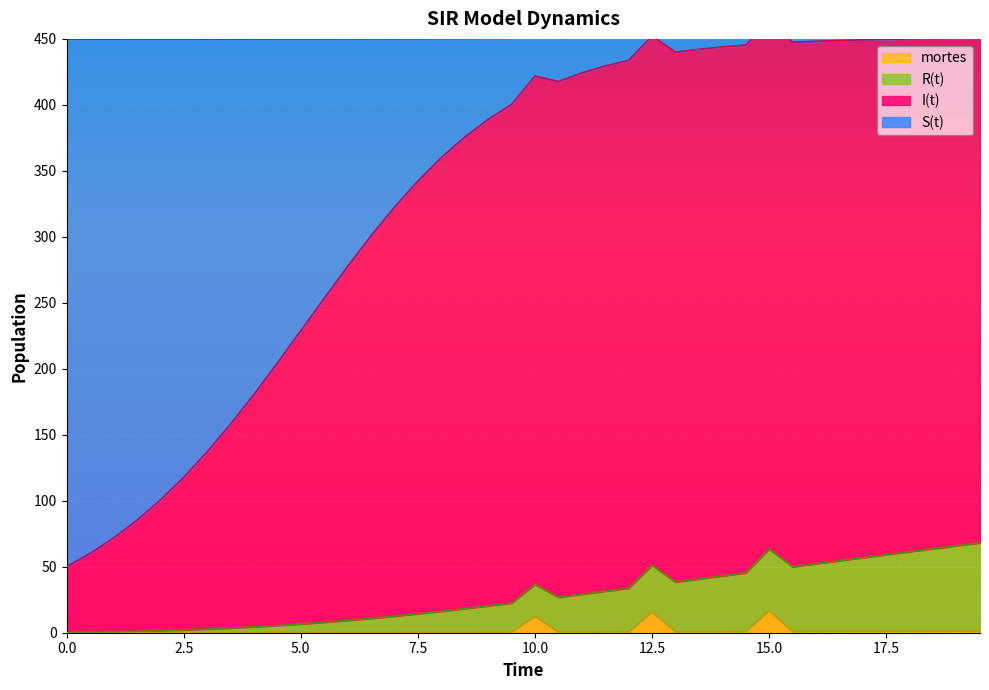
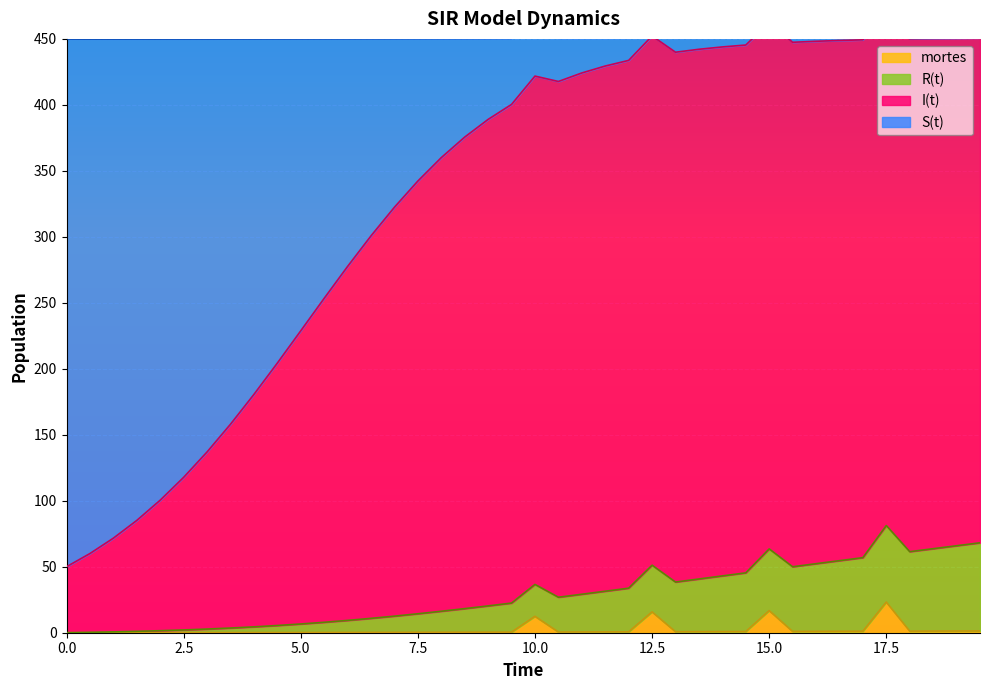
mortes, 17.5: 1 -> 23
